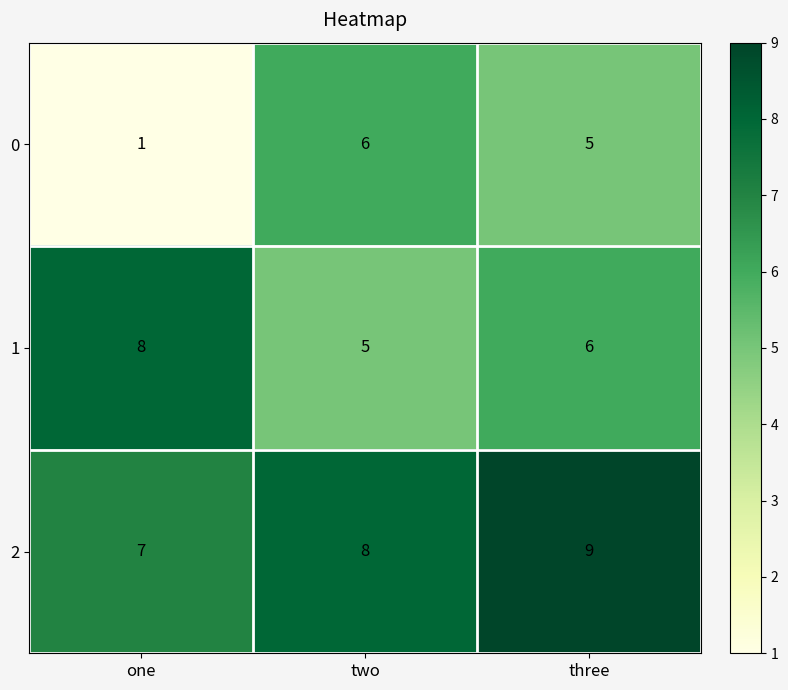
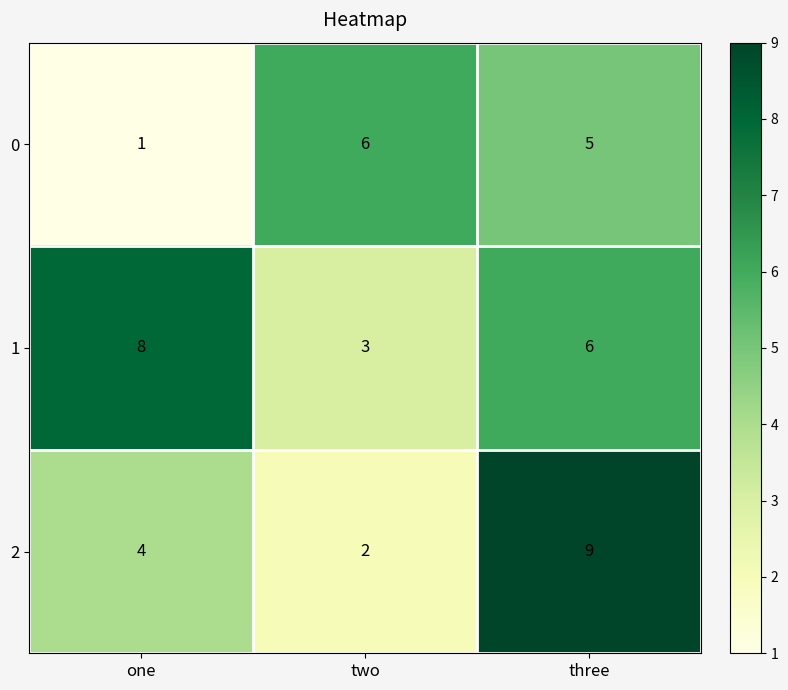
1, two: 5 -> 3
2, one: 7 -> 4
2, two: 8 -> 2
